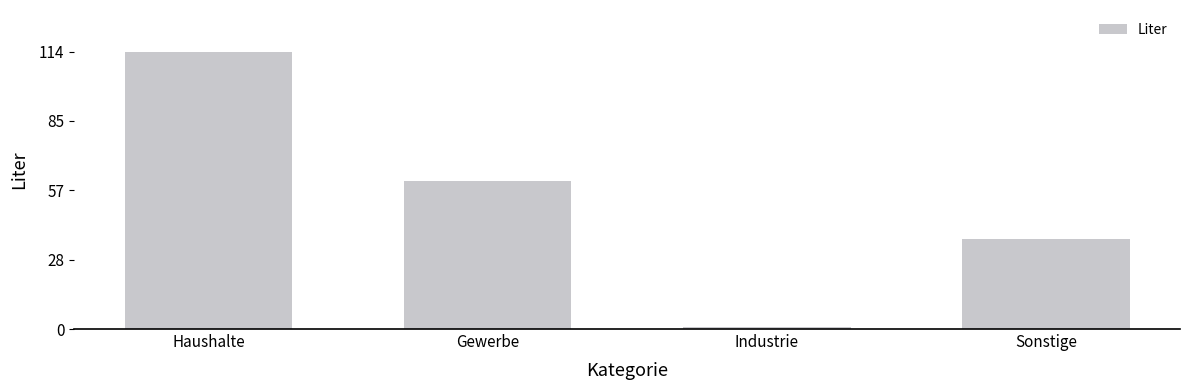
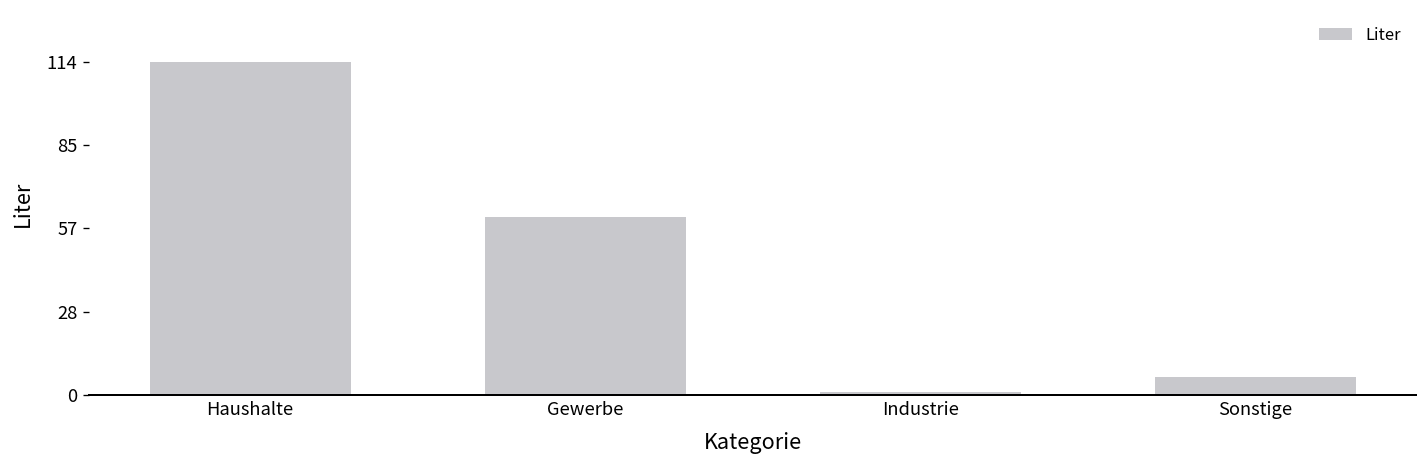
Sonstige: 37 -> 6
